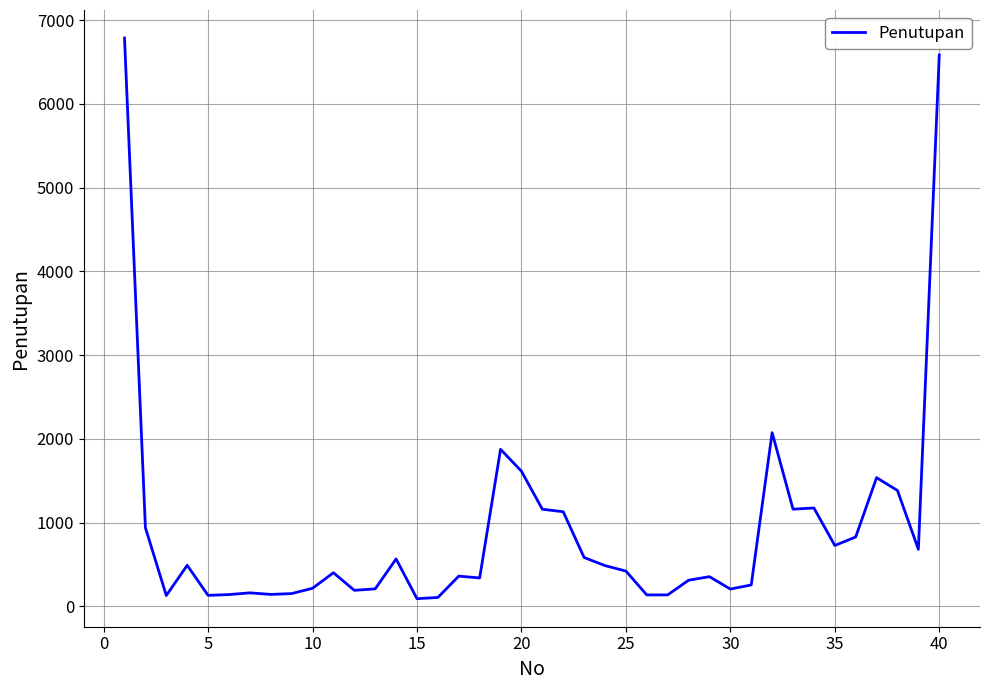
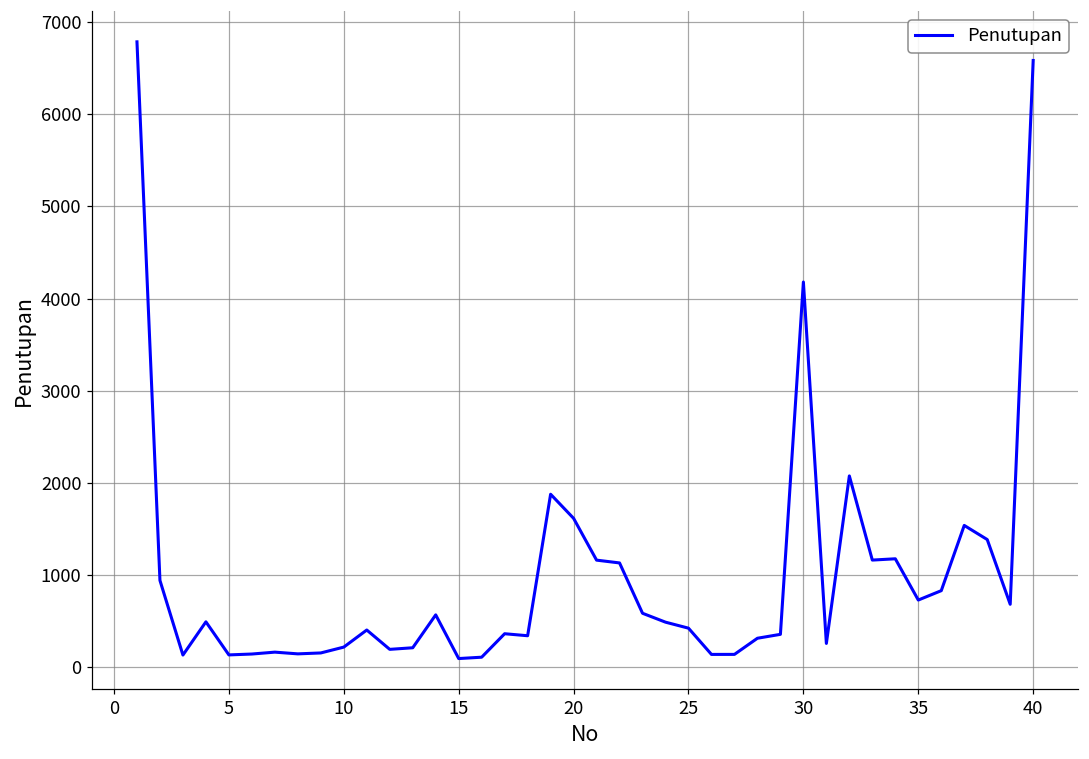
30: 200 -> 4200
